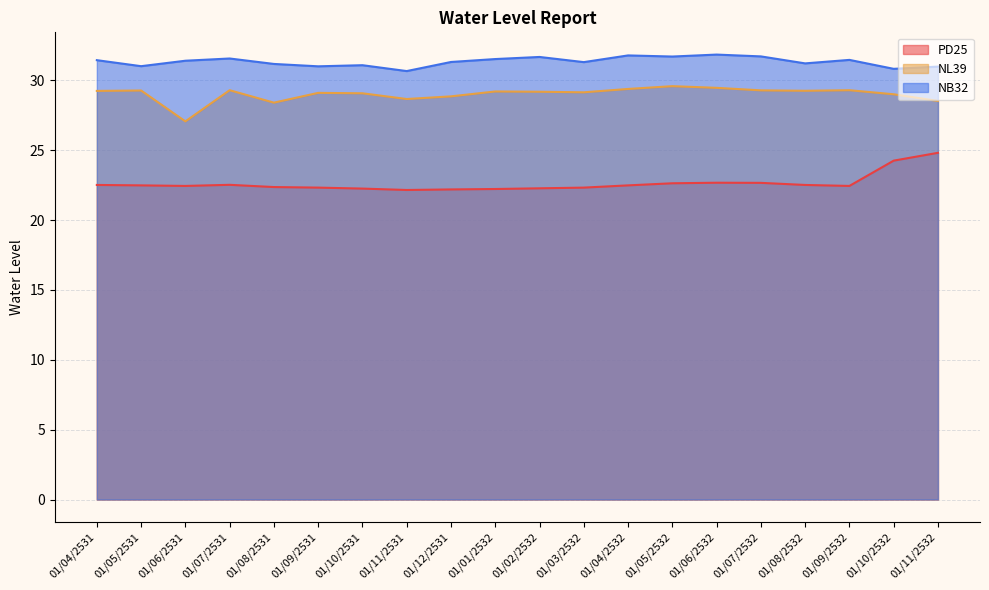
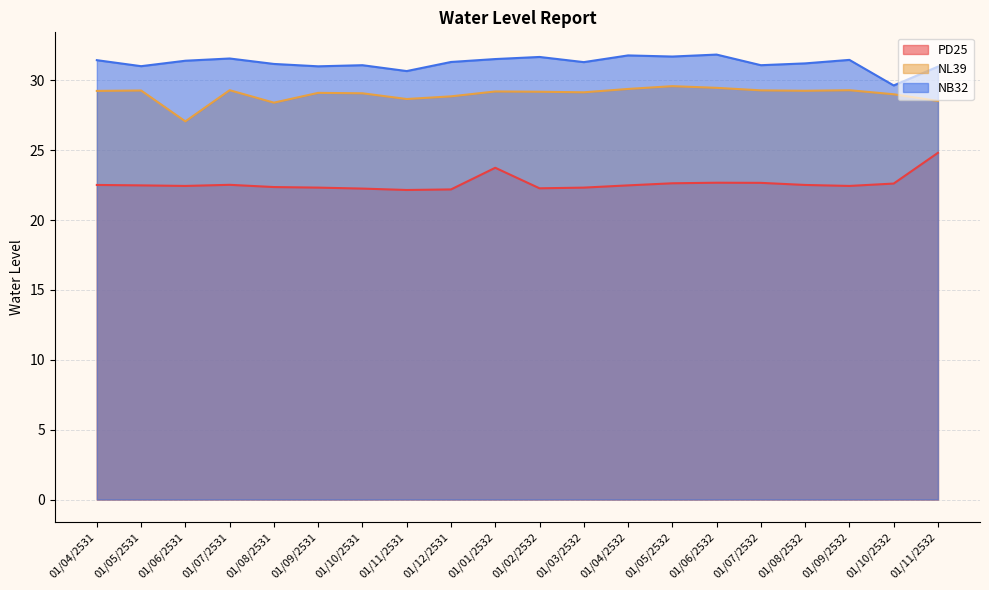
PD25, 01/01/2532: 22.2 -> 23.7
NB32, 01/07/2532: 31.7 -> 31.1
PD25, 01/10/2532: 24.3 -> 22.6
NB32, 01/10/2532: 30.8 -> 29.6
